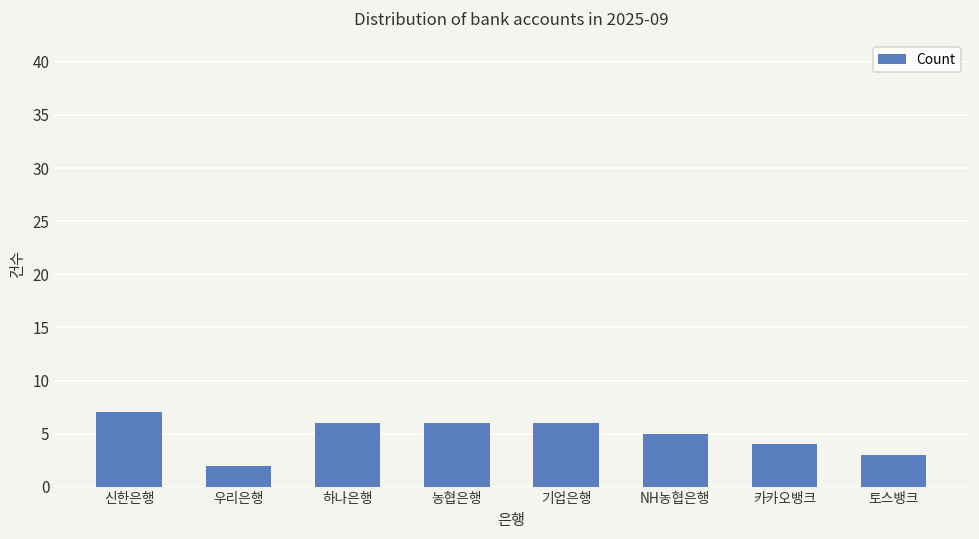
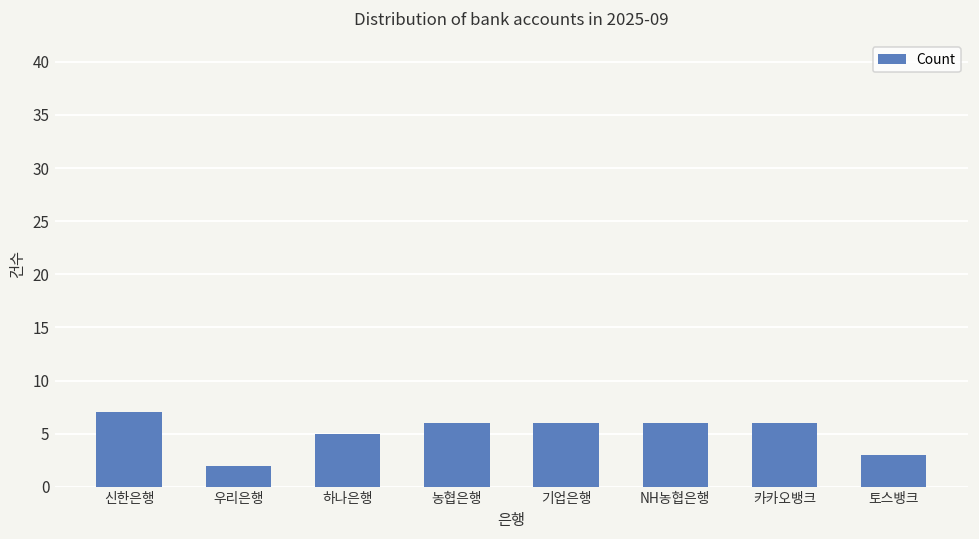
하나은행: 6 -> 5
NH농협은행: 5 -> 6
카카오뱅크: 4 -> 6
